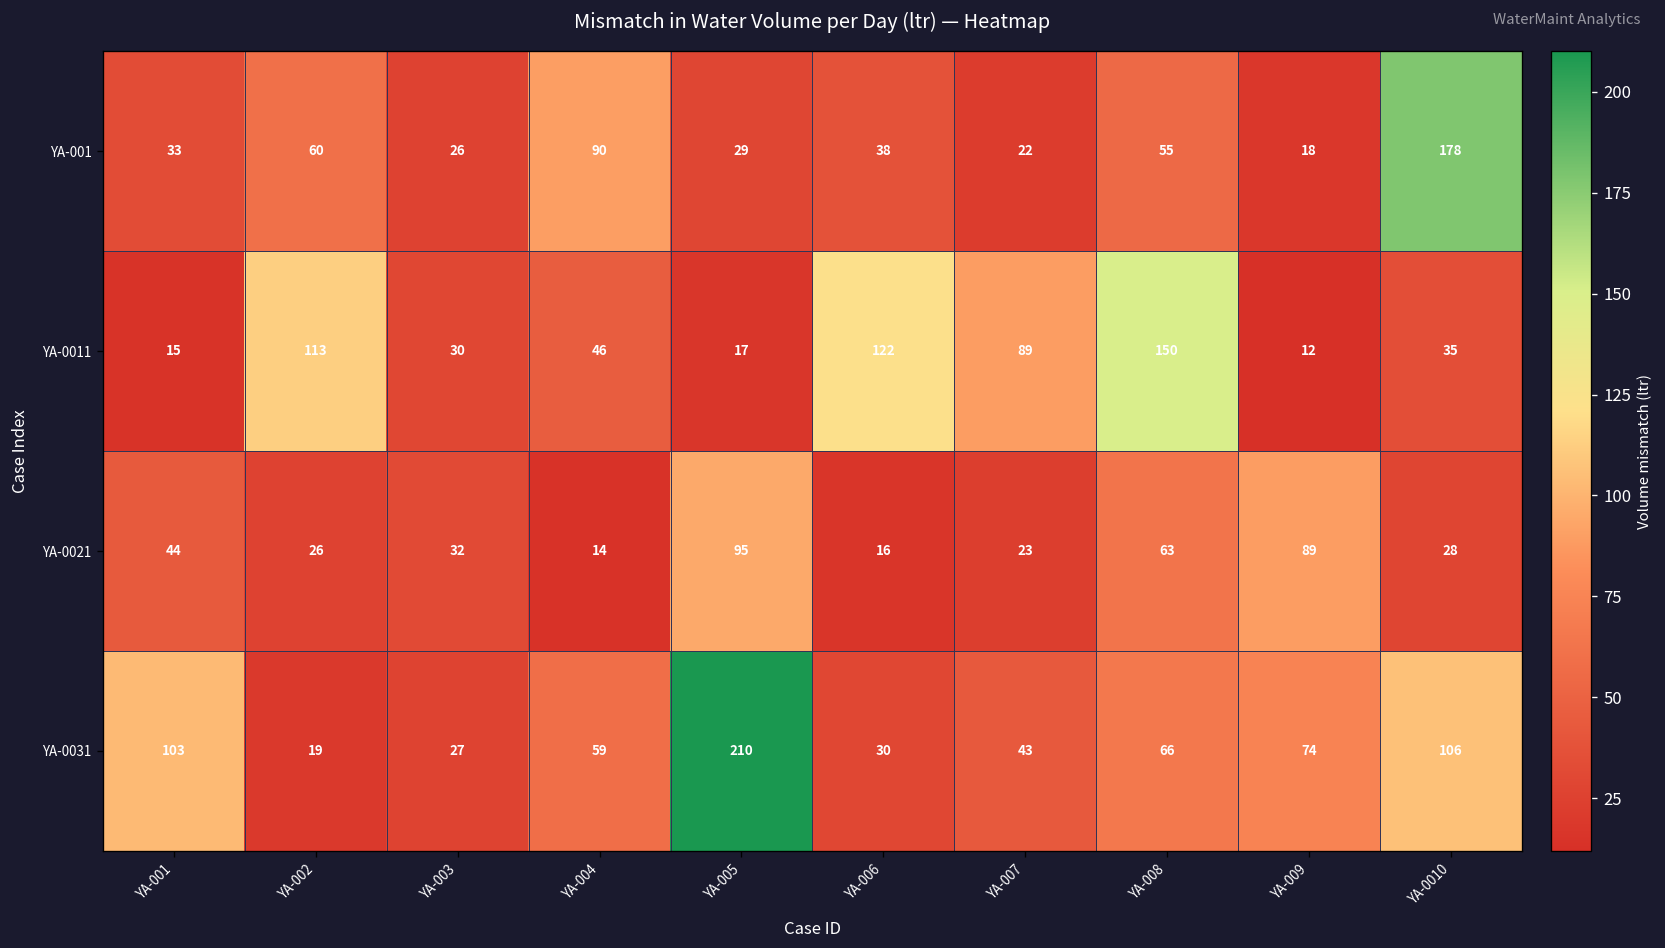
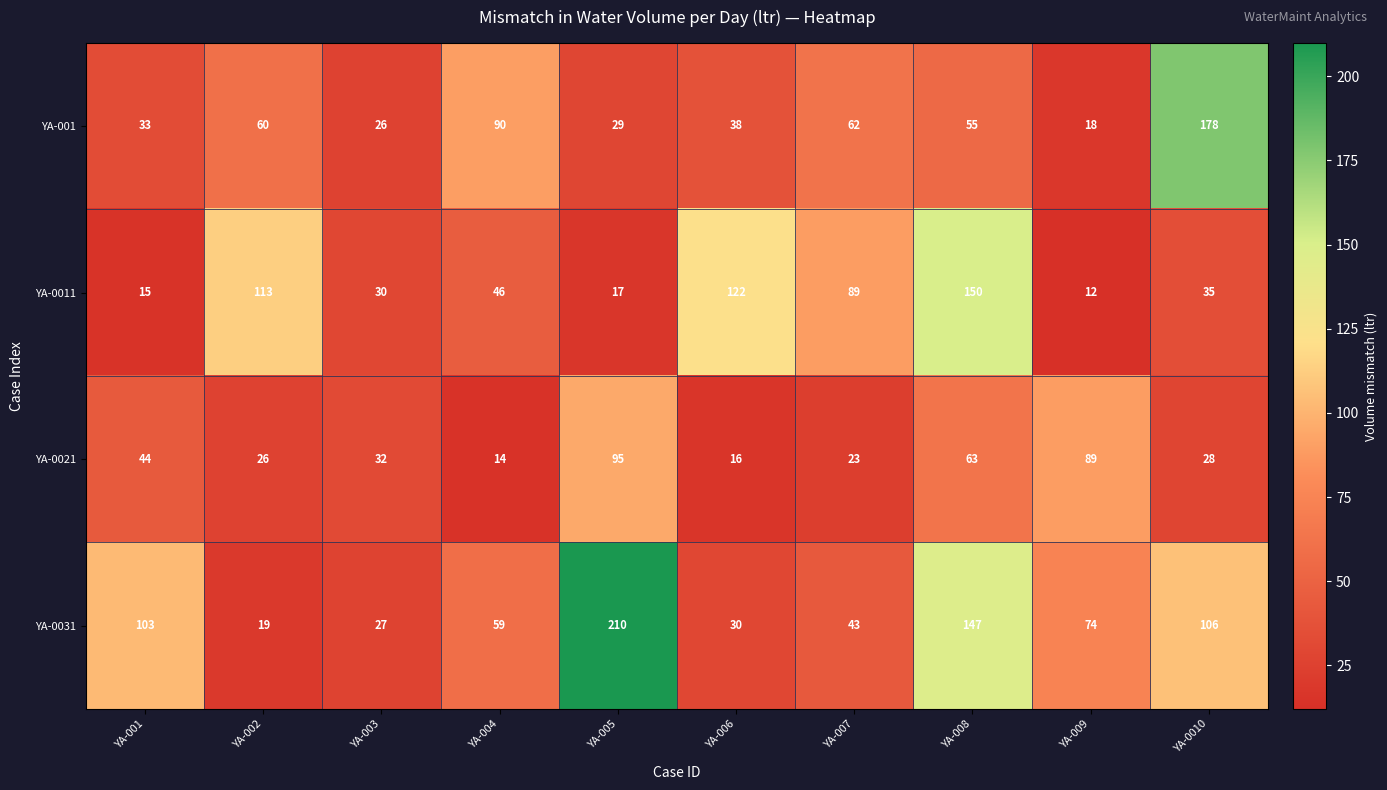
YA-001, YA-007: 22 -> 62
YA-0031, YA-008: 66 -> 147
